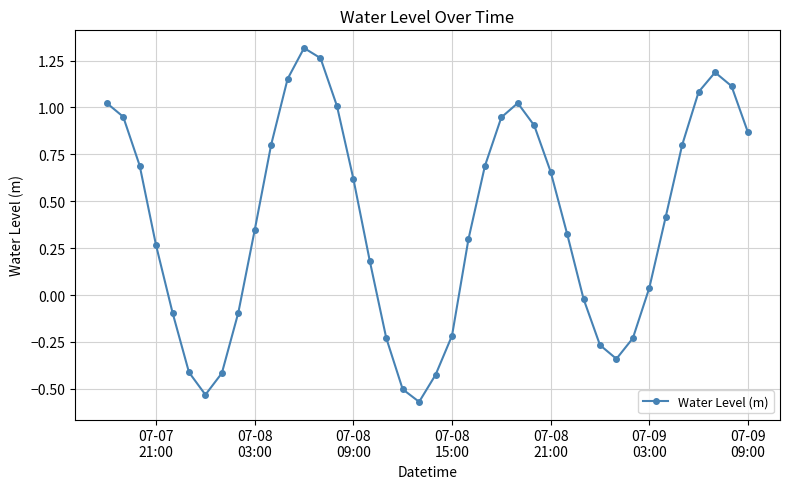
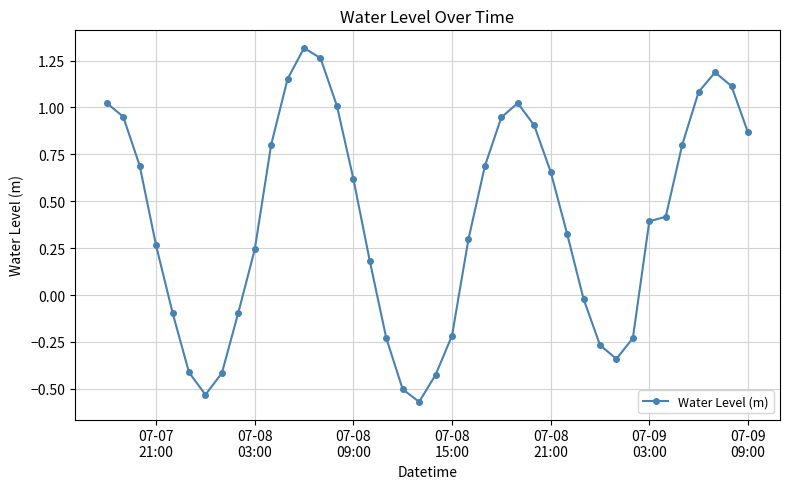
07-08 03:00: 0.35 -> 0.24
07-09 03:00: 0.04 -> 0.39
